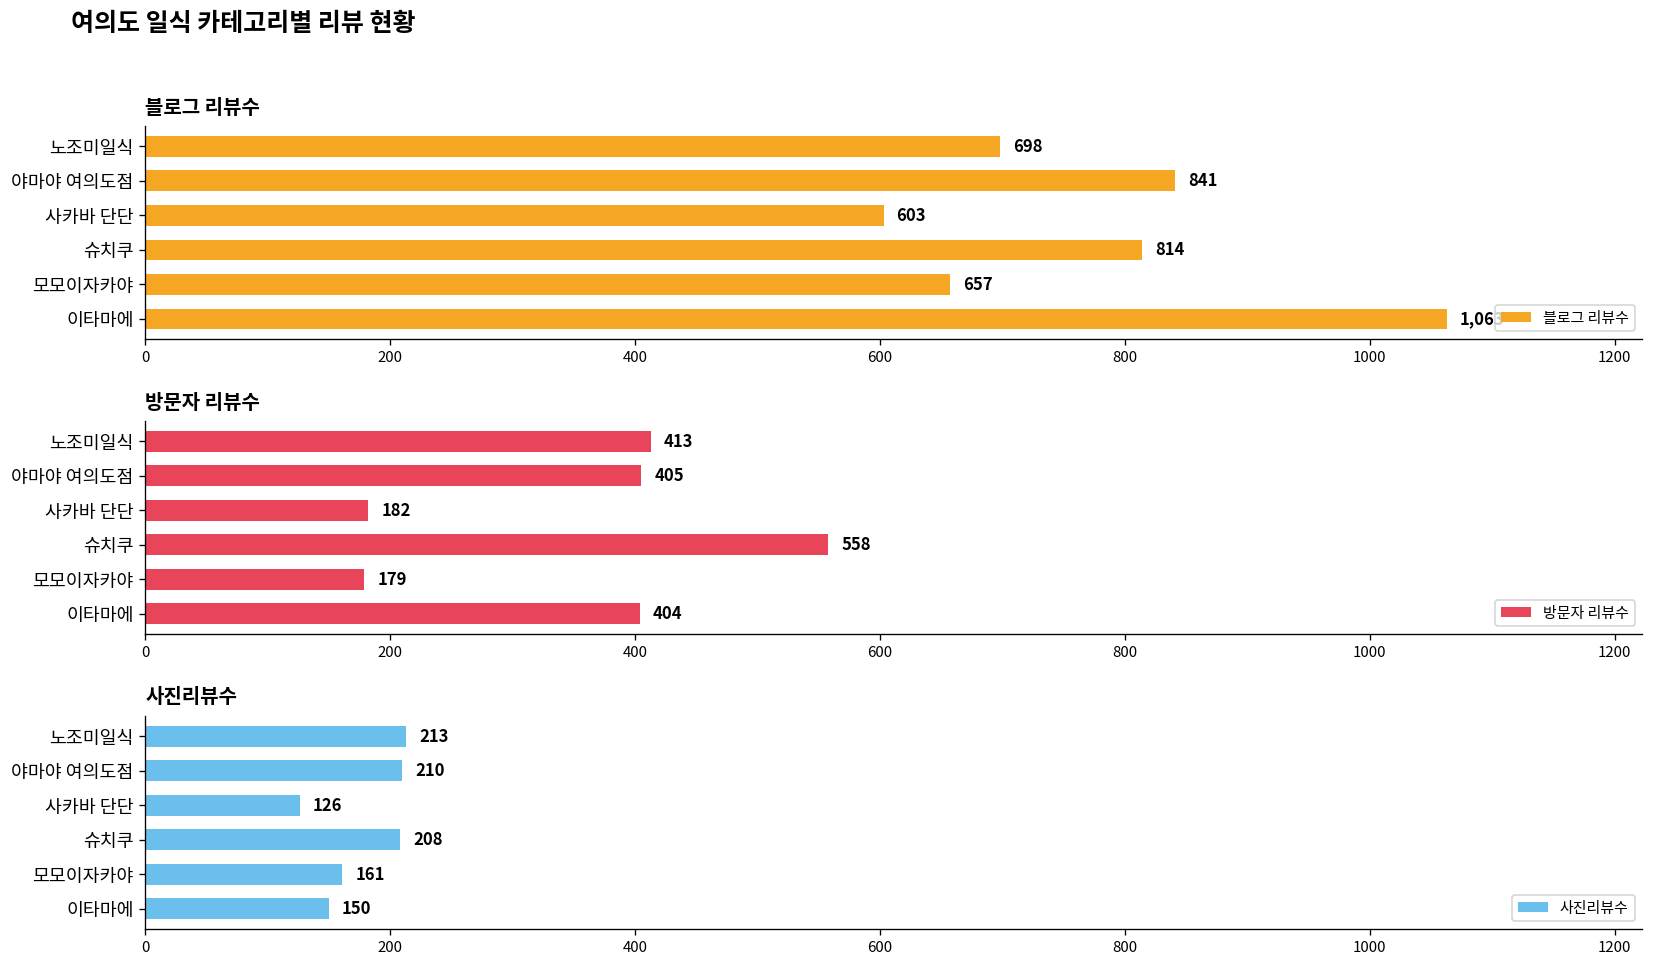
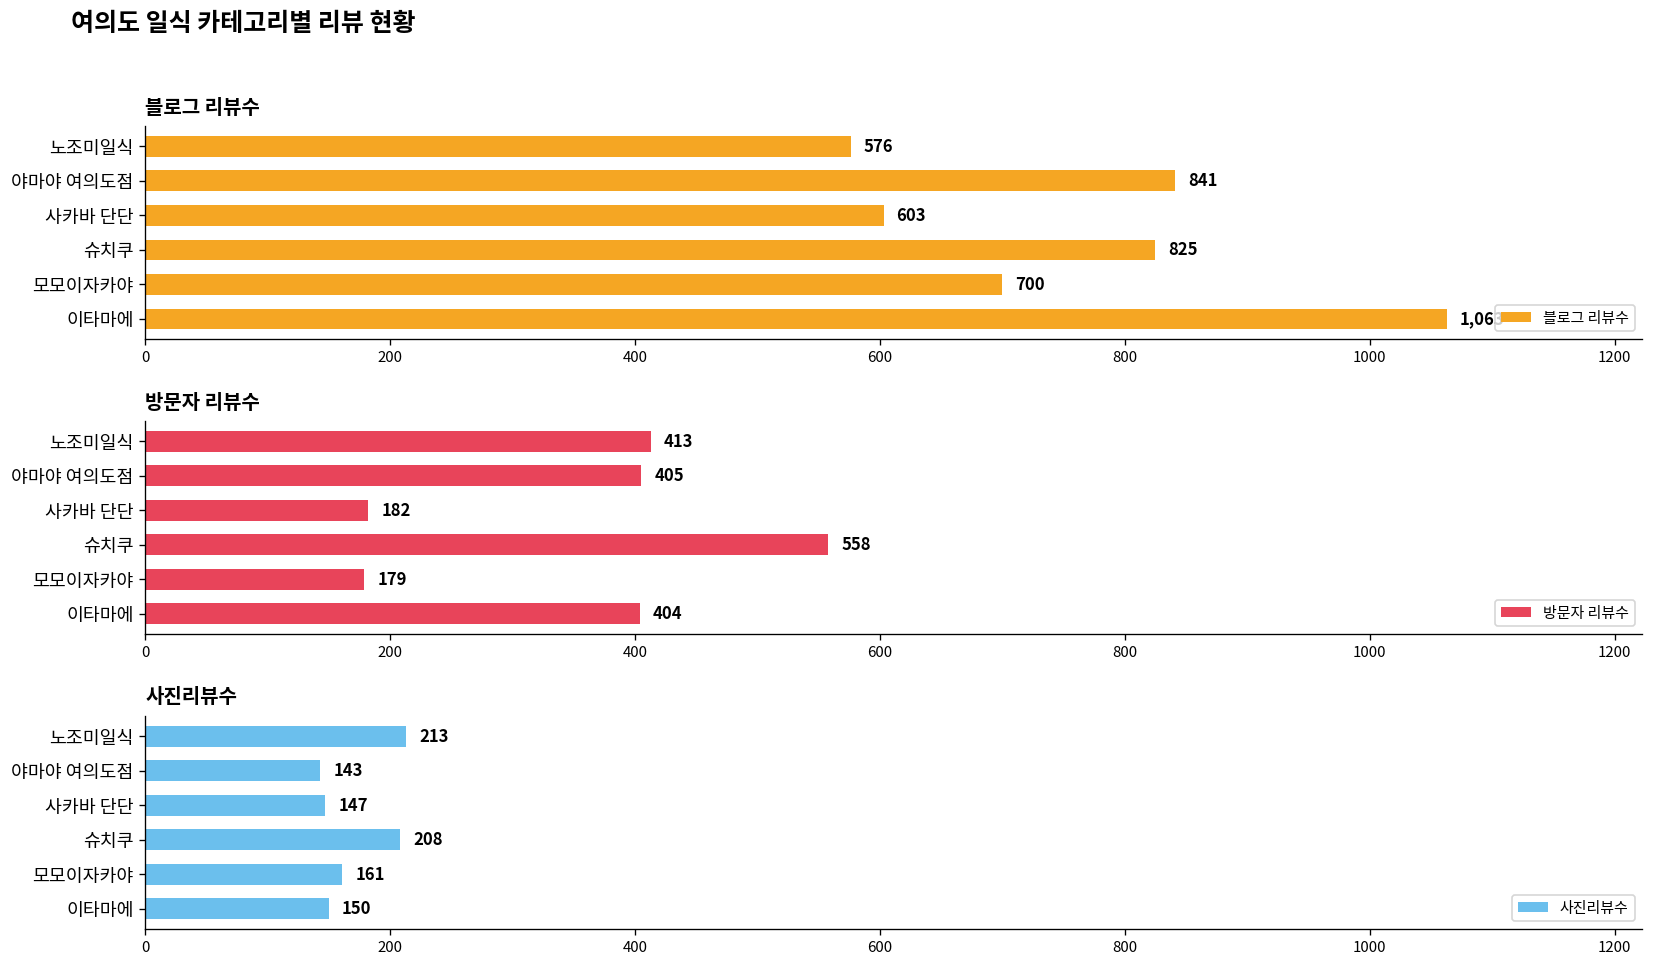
블로그 리뷰수, 노조미일식: 698 -> 576
블로그 리뷰수, 슈치쿠: 814 -> 825
블로그 리뷰수, 모모이자카야: 657 -> 700
사진리뷰수, 야마야 여의도점: 210 -> 143
사진리뷰수, 사카바 단단: 126 -> 147
